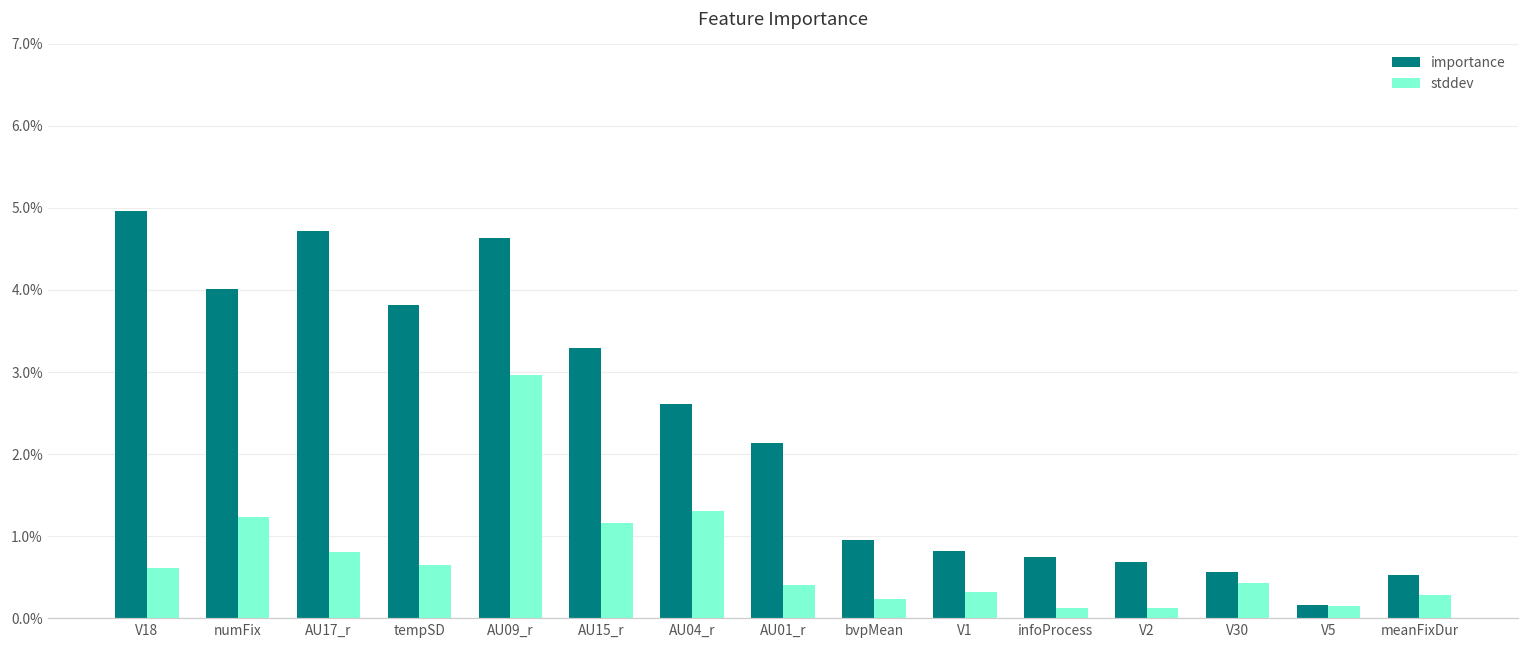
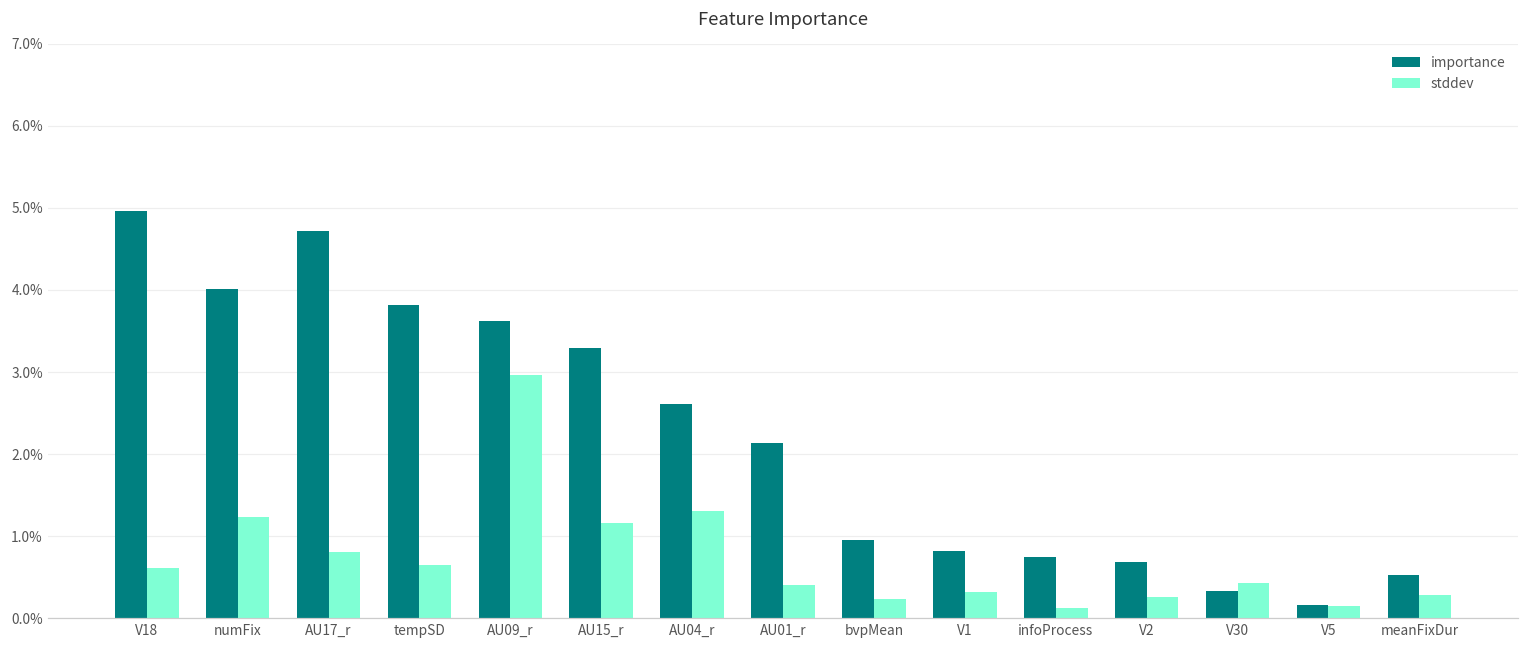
importance, AU09_r: 4.6% -> 3.6%
stddev, V2: 0.1% -> 0.3%
importance, V30: 0.6% -> 0.3%
